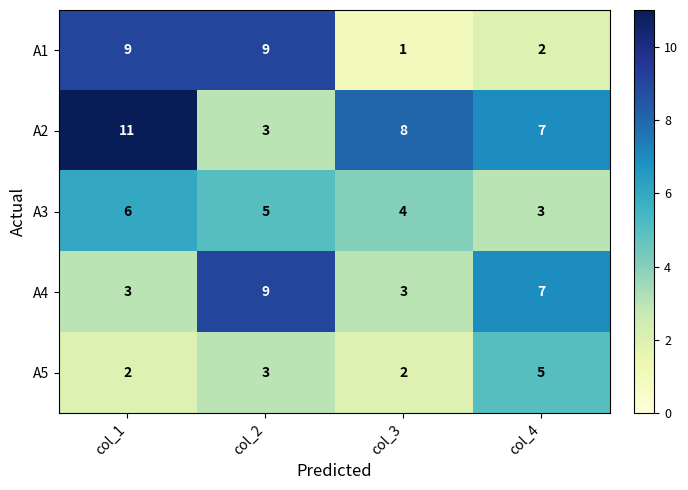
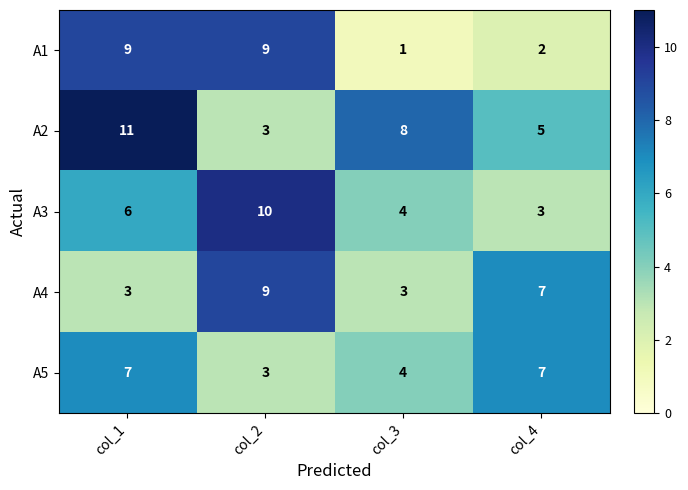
A2, col_4: 7 -> 5
A3, col_2: 5 -> 10
A5, col_1: 2 -> 7
A5, col_3: 2 -> 4
A5, col_4: 5 -> 7
